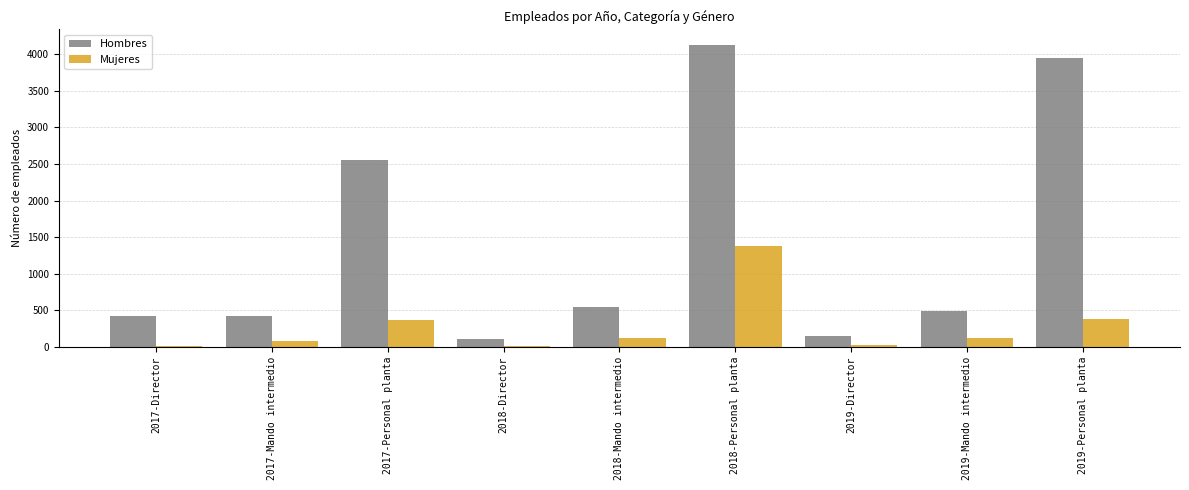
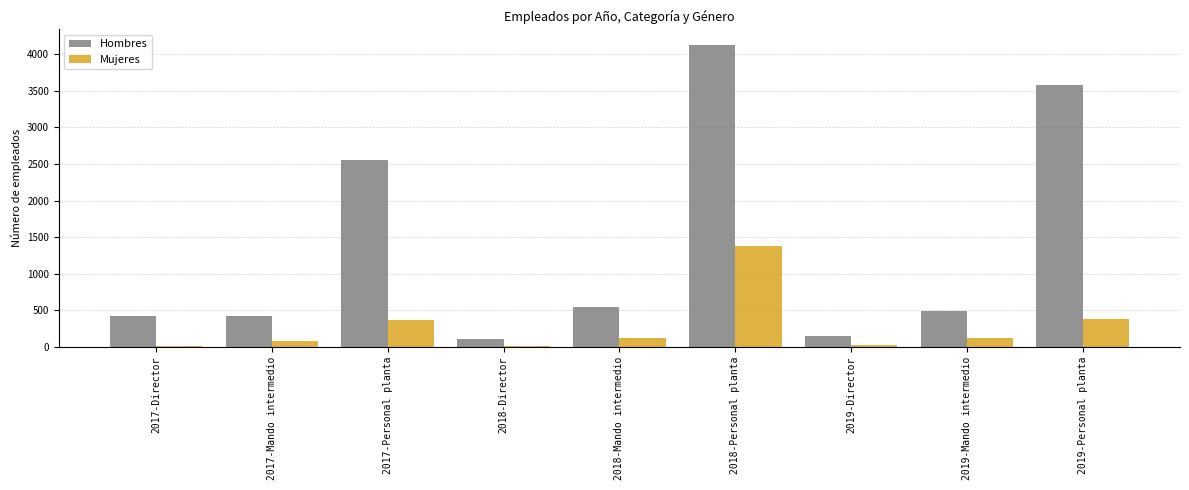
Hombres, 2019-Personal planta: 3900 -> 3600
